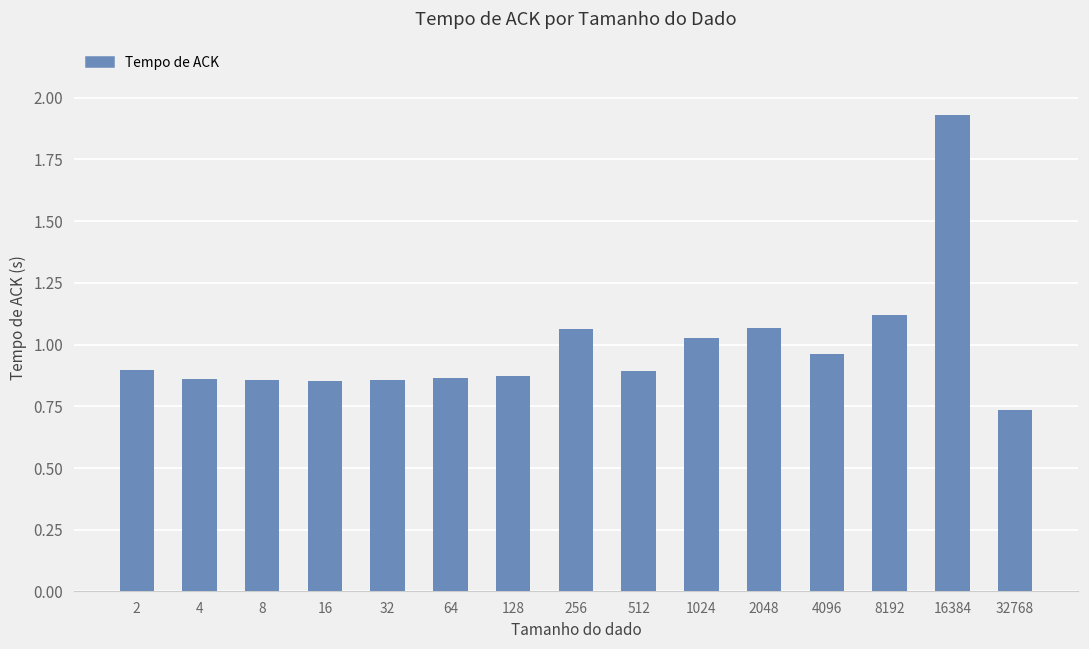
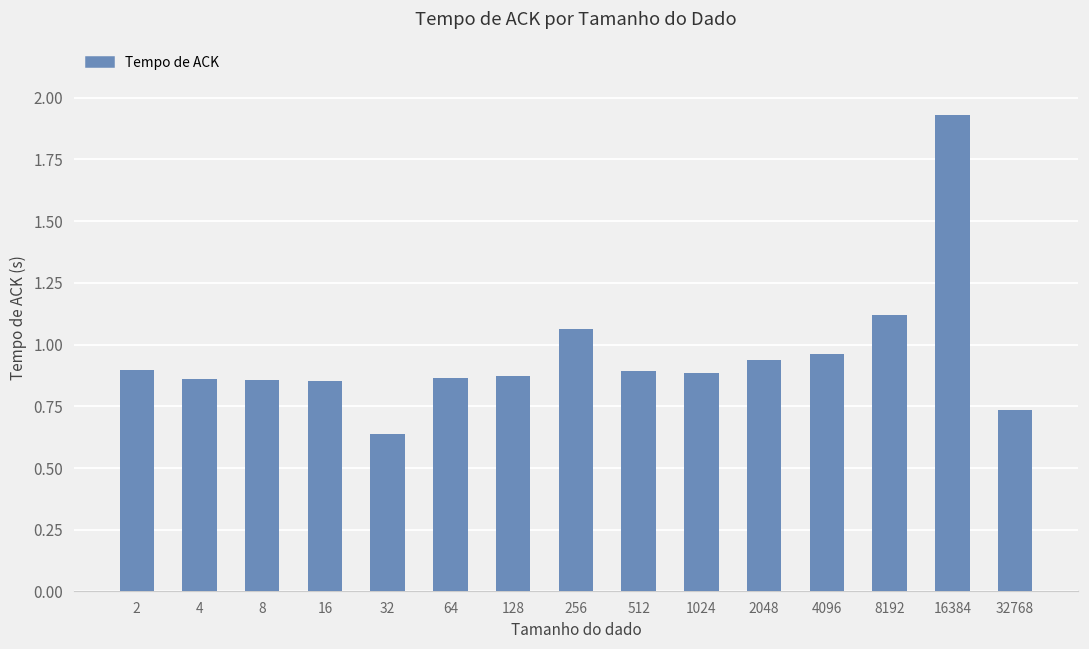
32: 0.86 -> 0.64
1024: 1.03 -> 0.88
2048: 1.07 -> 0.94
